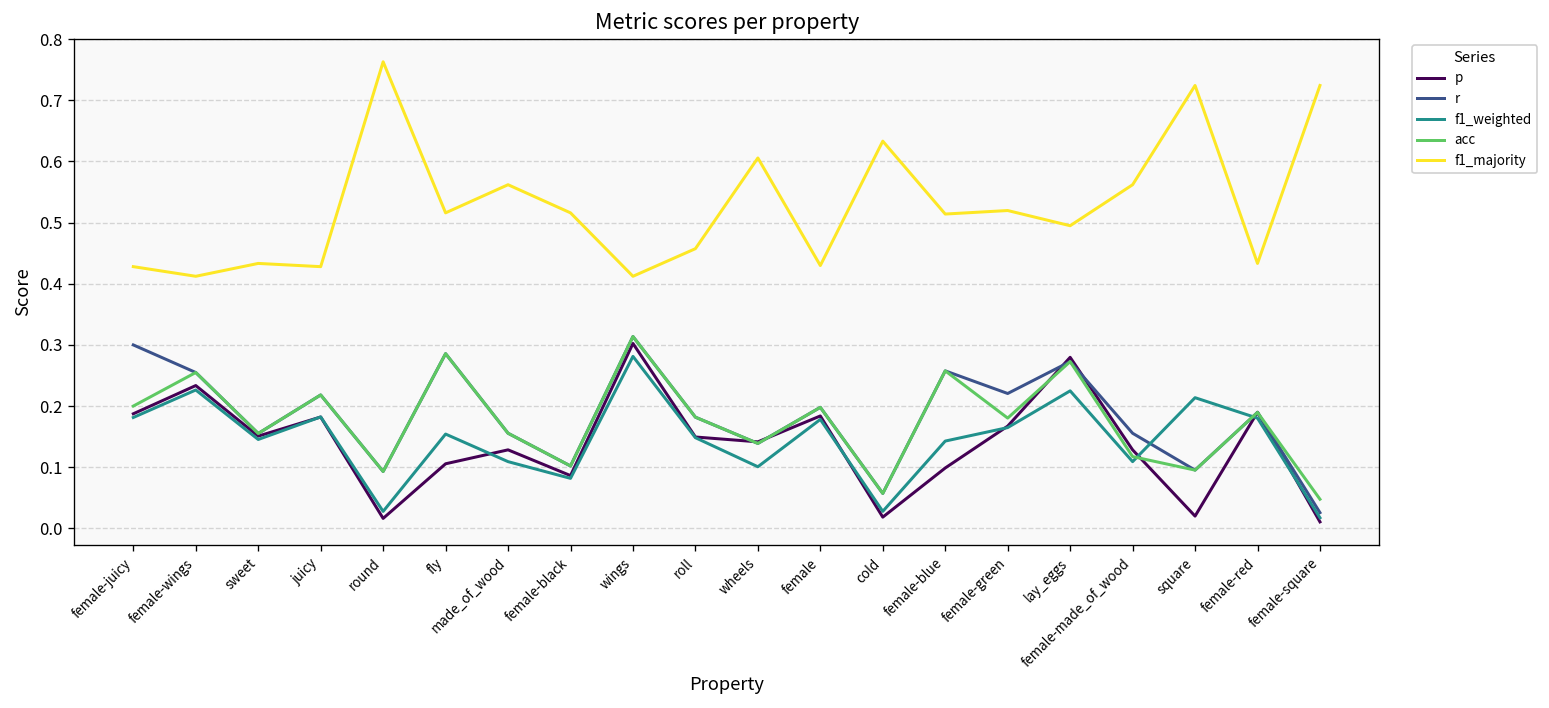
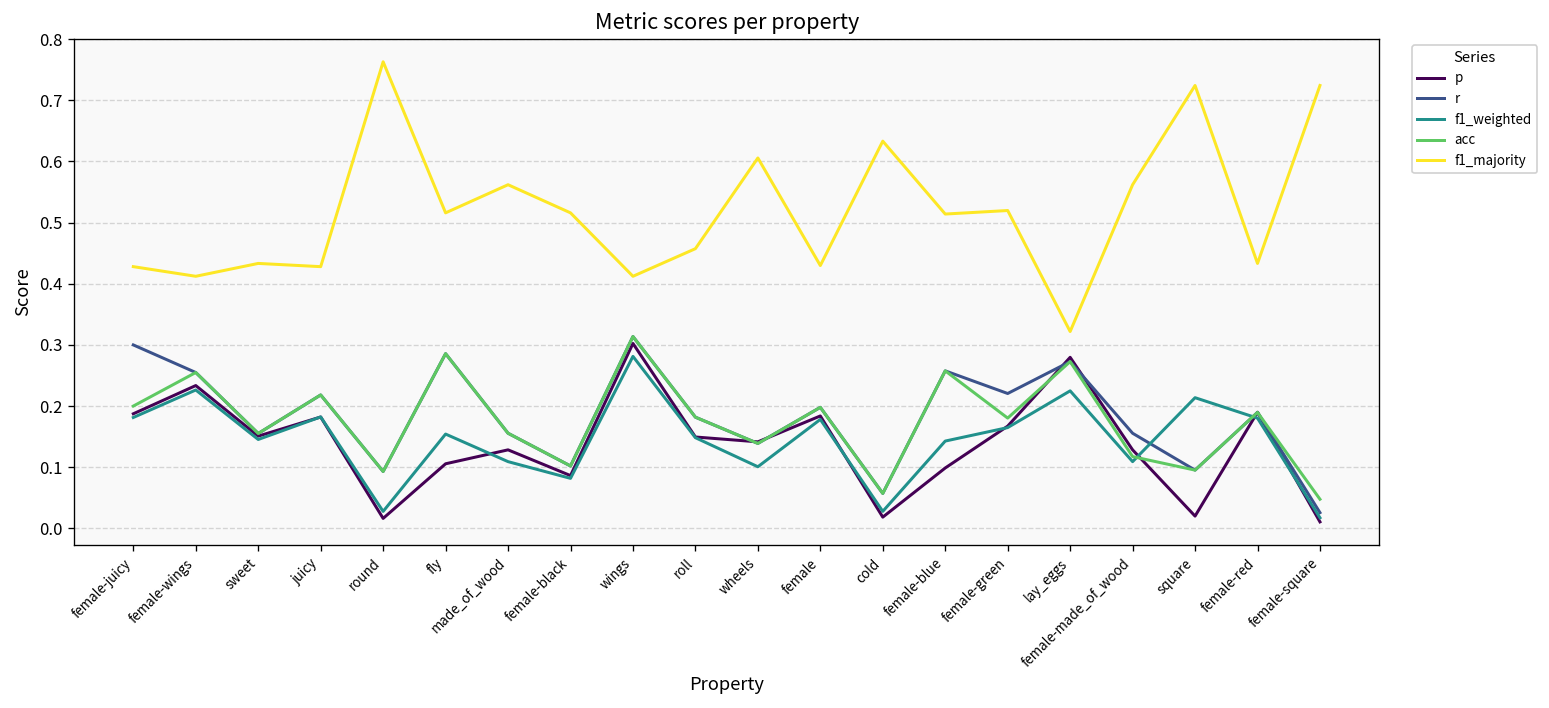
f1_majority, lay_eggs: 0.49 -> 0.32
